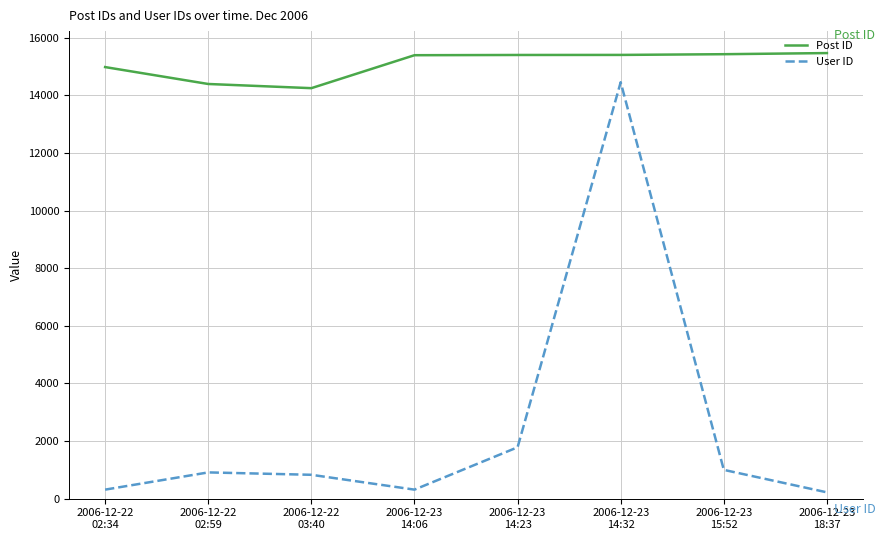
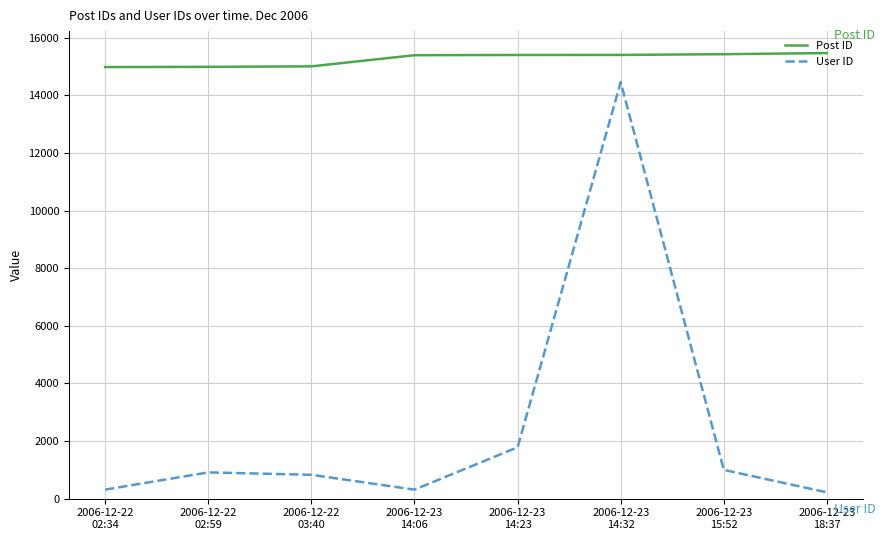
Post ID, 2006-12-22 02:59: 14400 -> 15000
Post ID, 2006-12-22 03:40: 14300 -> 15000
